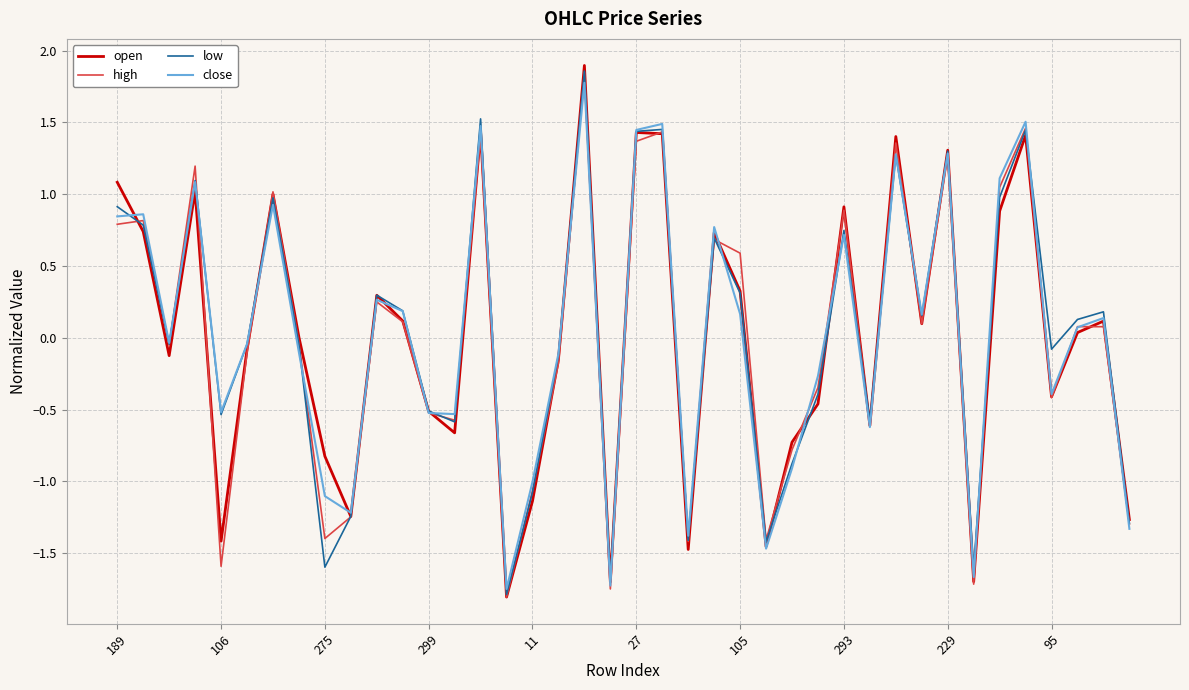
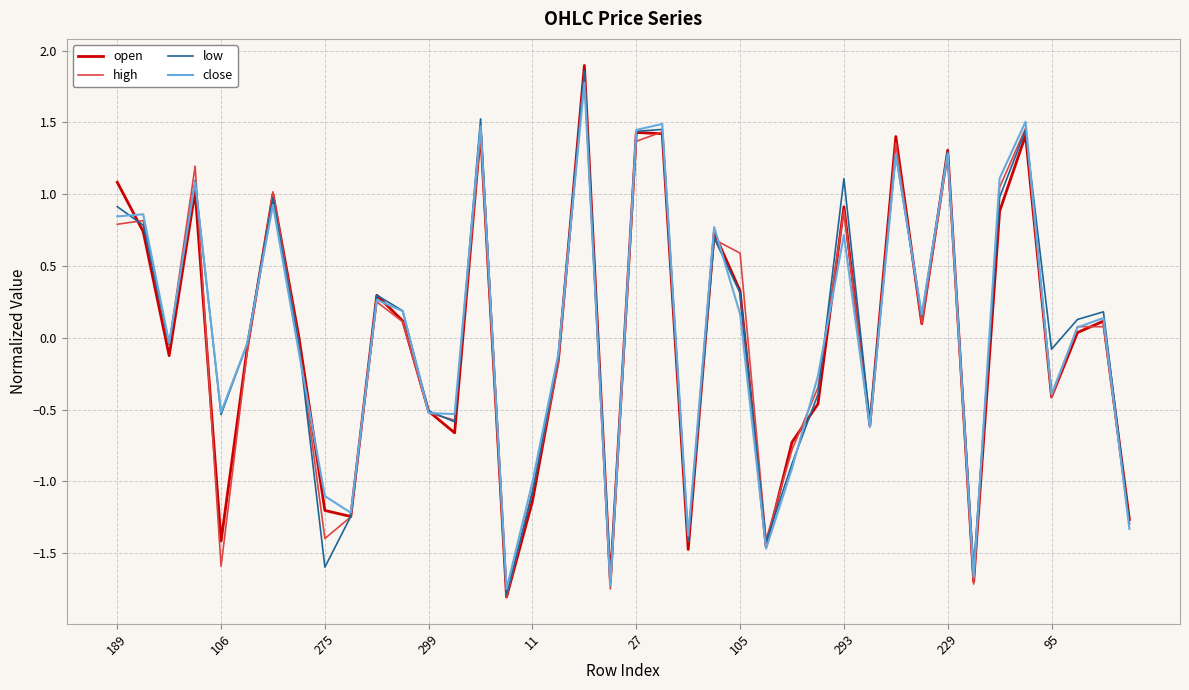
open, 275: -0.83 -> -1.20
low, 293: 0.75 -> 1.11
